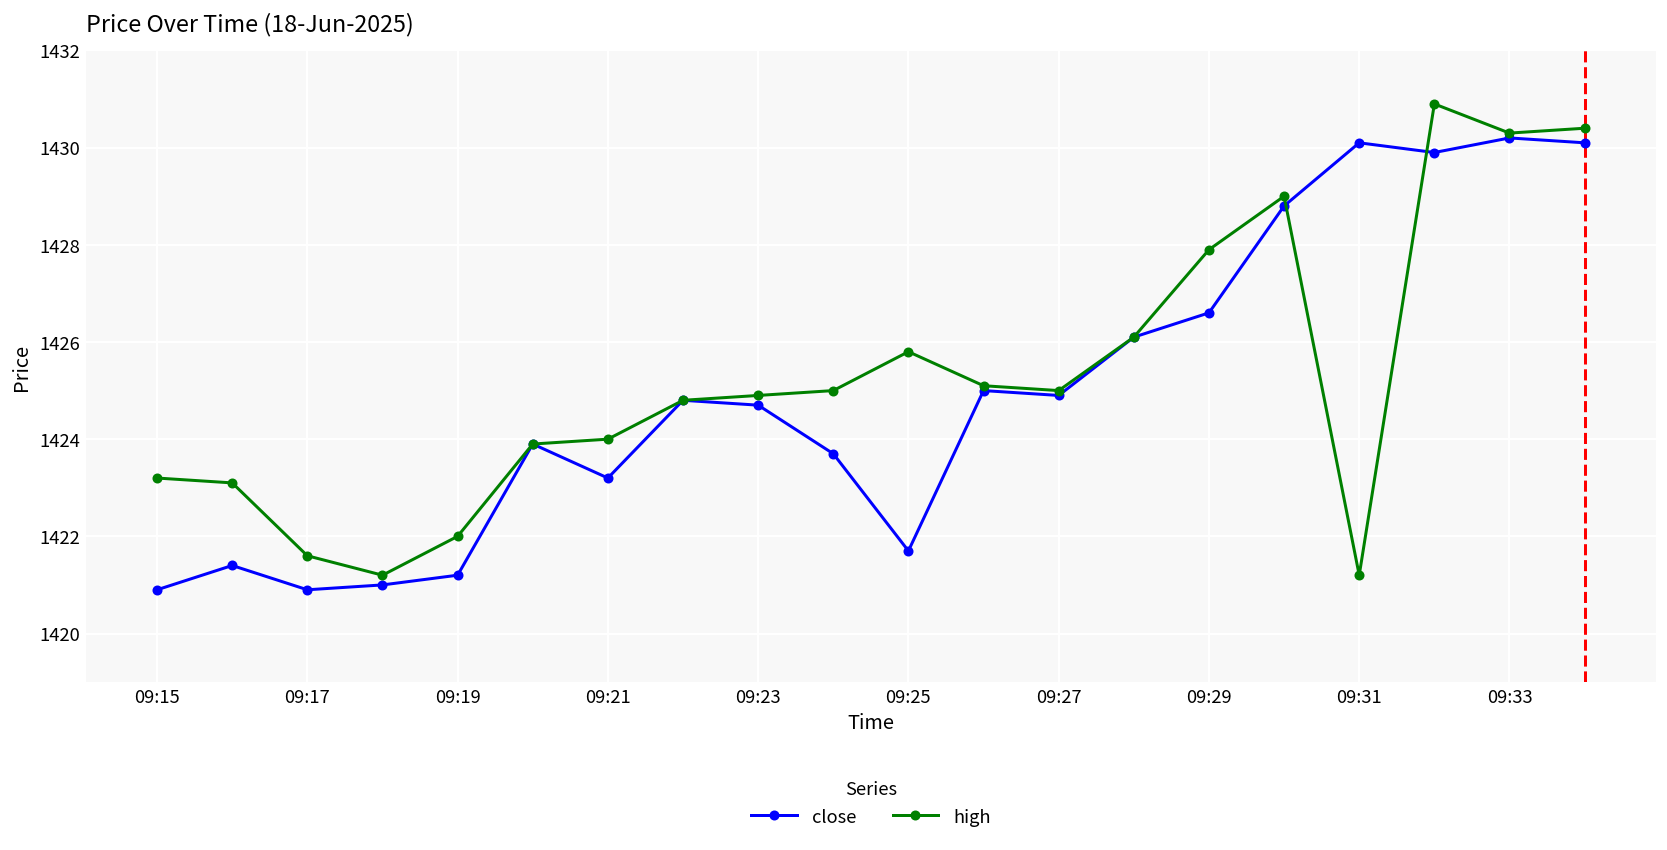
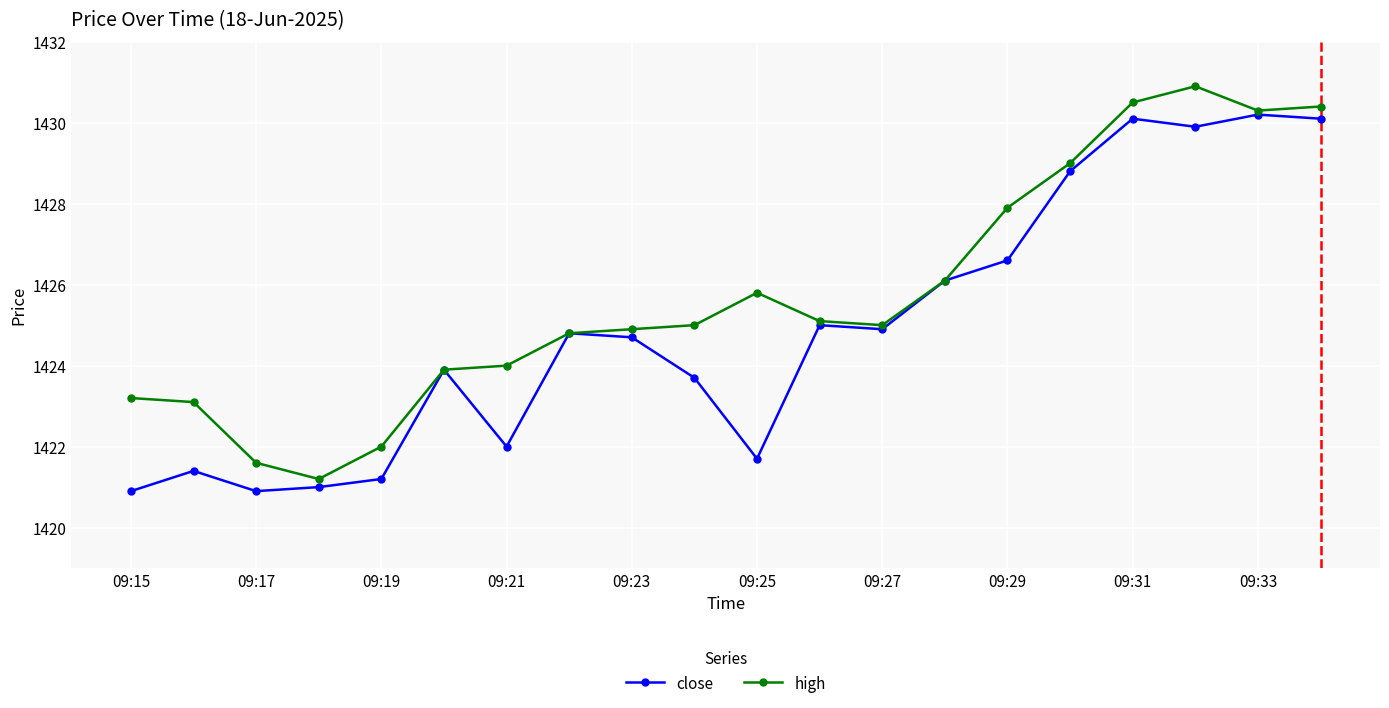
close, 09:21: 1423.2 -> 1422.0
high, 09:31: 1421.2 -> 1430.5
